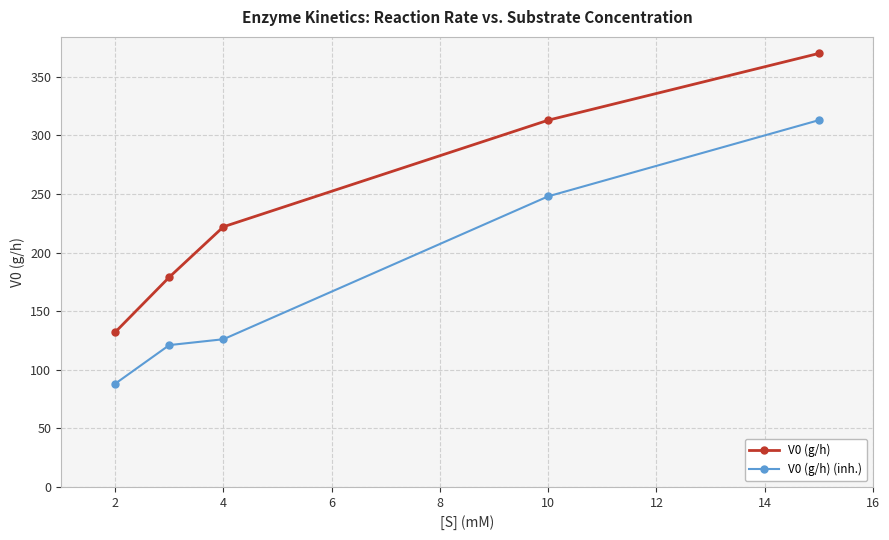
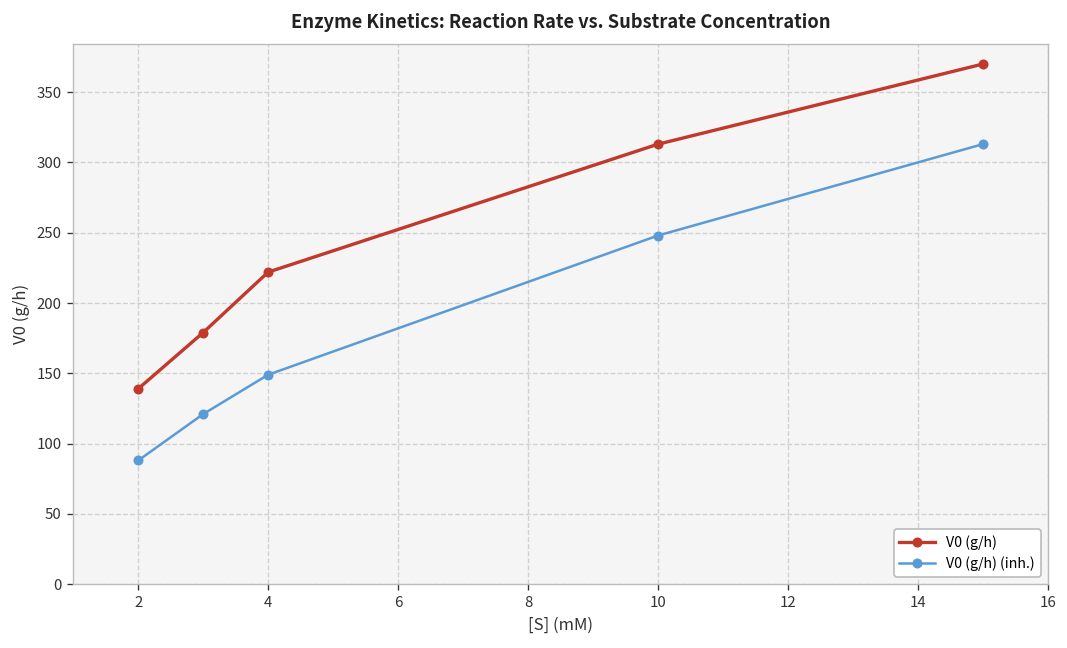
V0 (g/h), 2: 132 -> 139
V0 (g/h) (inh.), 4: 126 -> 149
